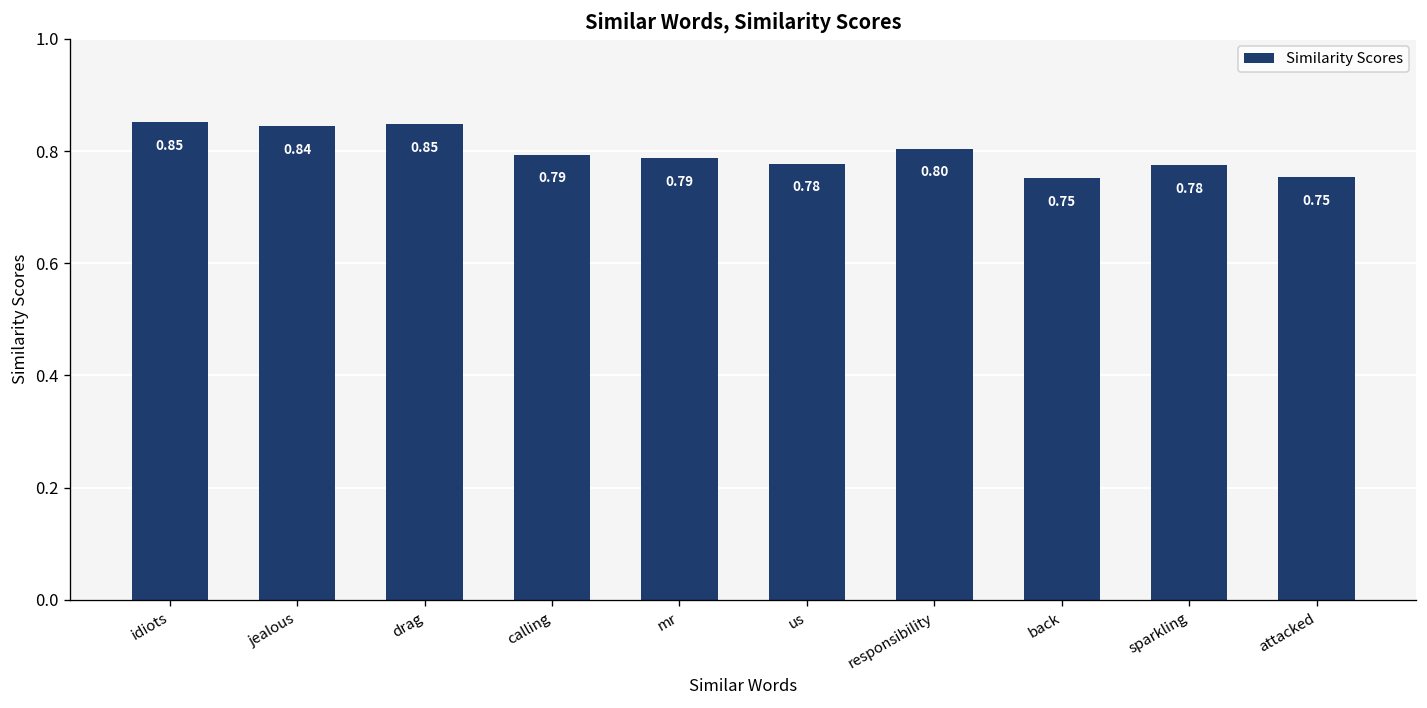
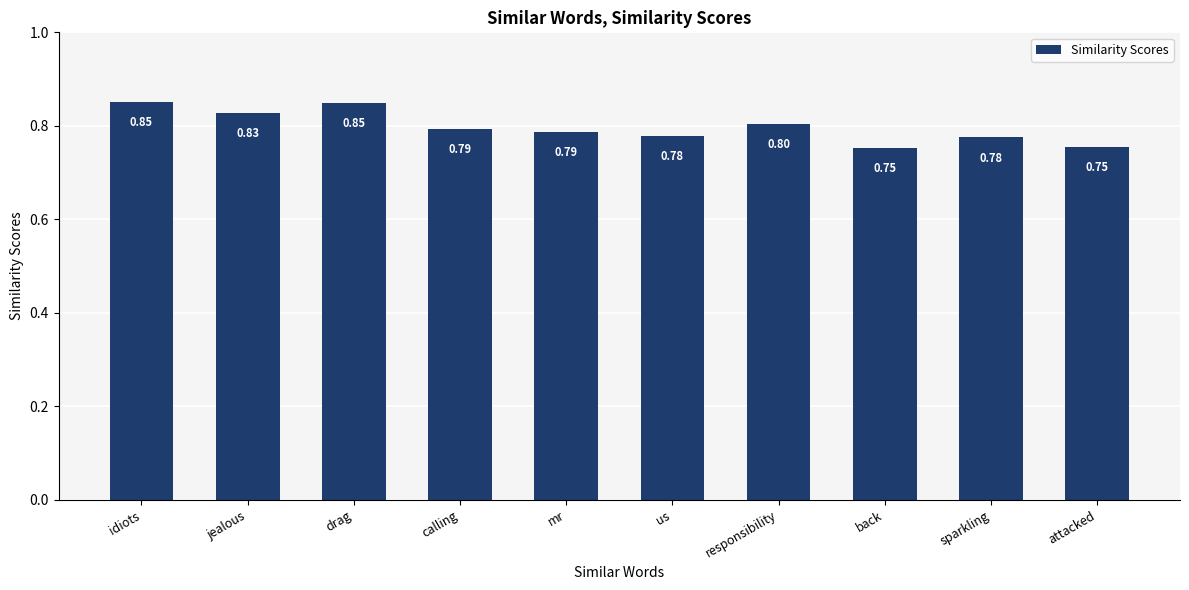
jealous: 0.84 -> 0.83
